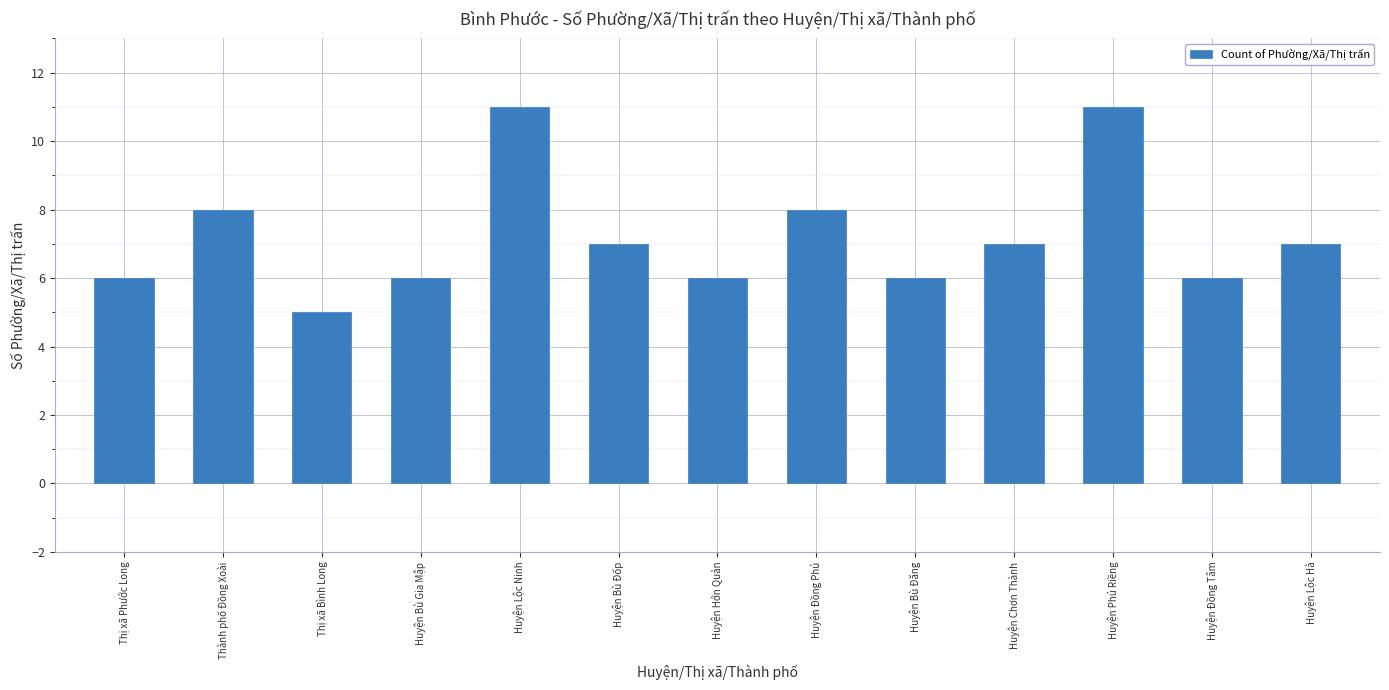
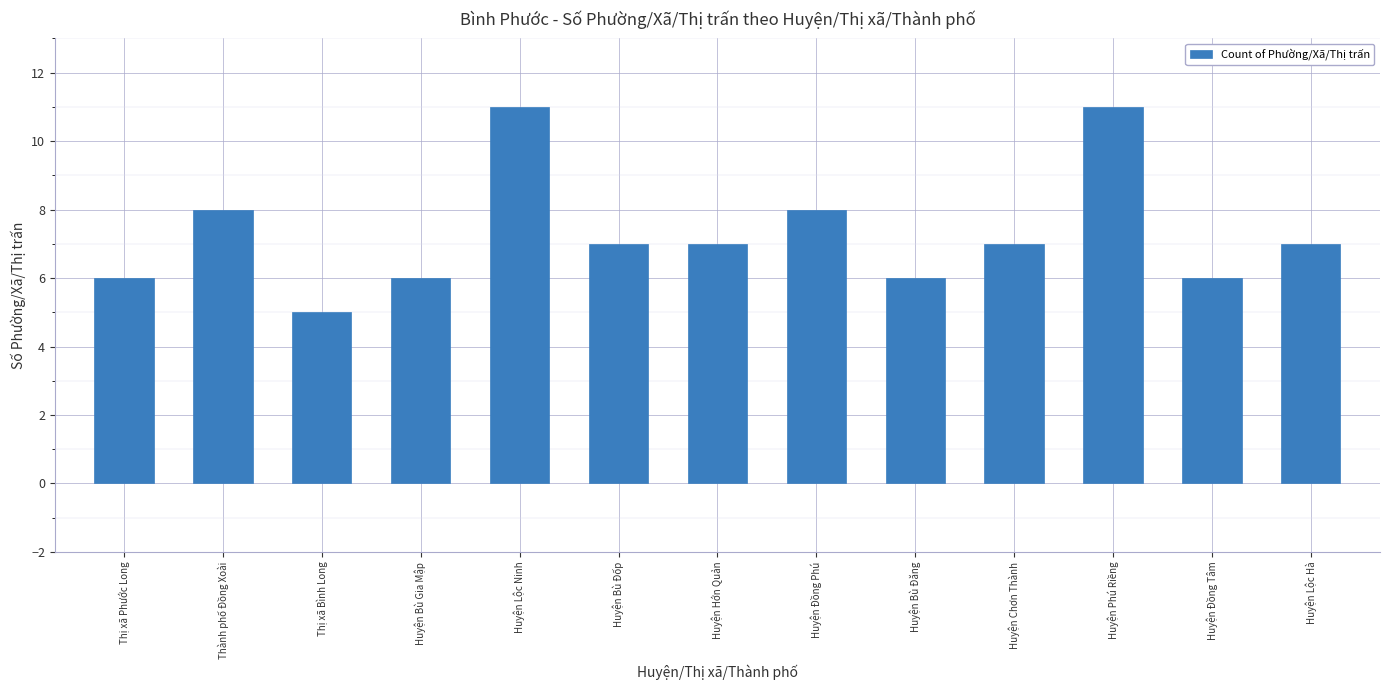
Huyện Hớn Quản: 6 -> 7
